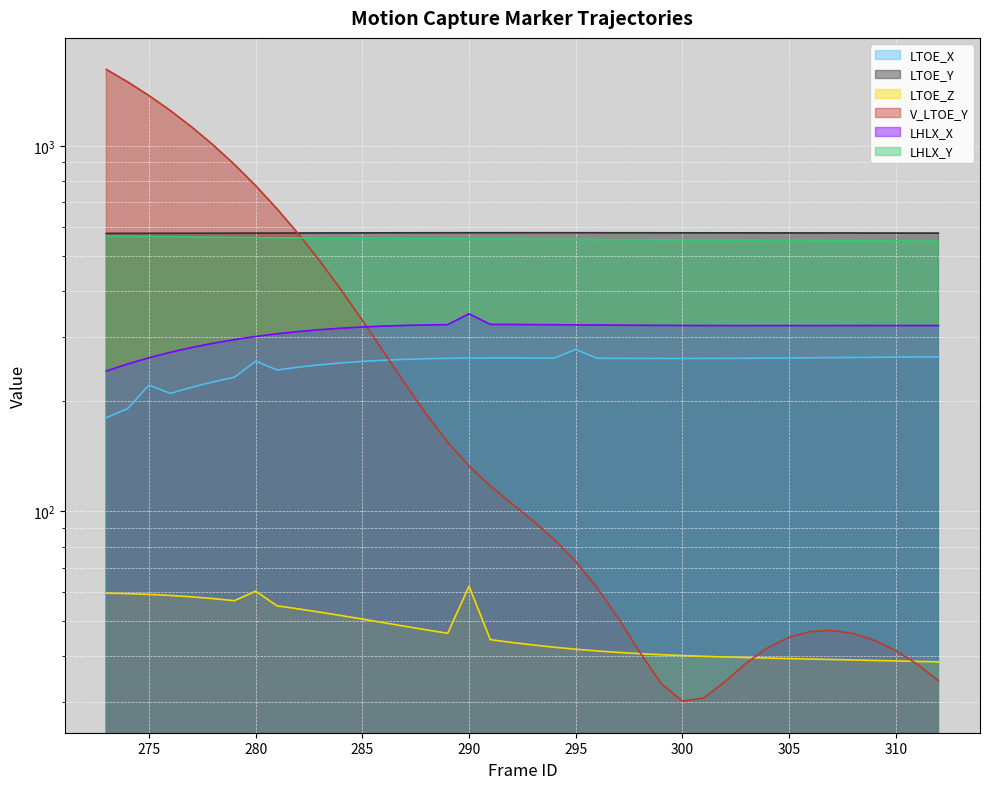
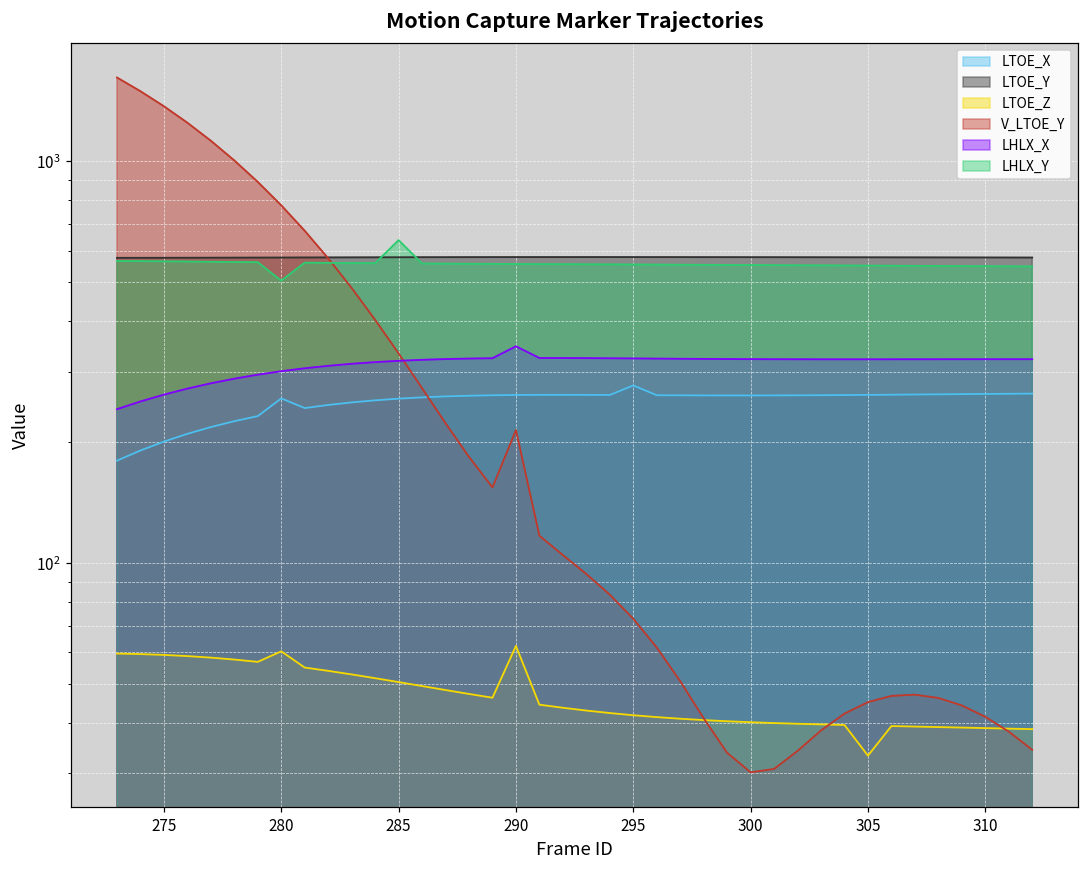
LTOE_X, 275: 220 -> 200
LHLX_Y, 280: 560 -> 500
LHLX_Y, 285: 560 -> 640
V_LTOE_Y, 290: 133 -> 210
LTOE_Z, 305: 39 -> 33
